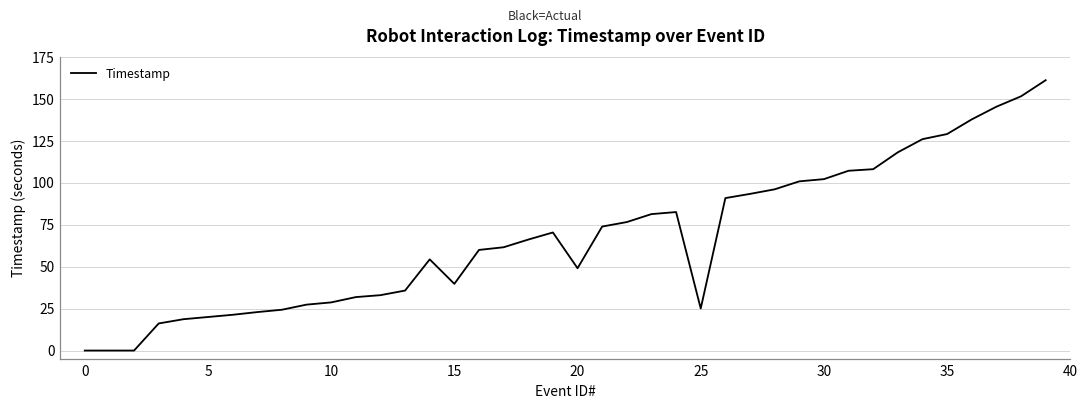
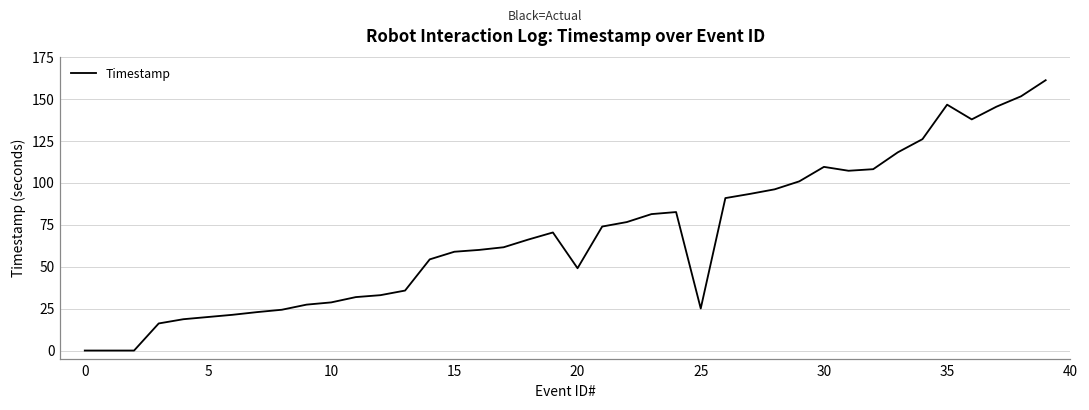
15: 40 -> 59
30: 102 -> 109
35: 129 -> 146
